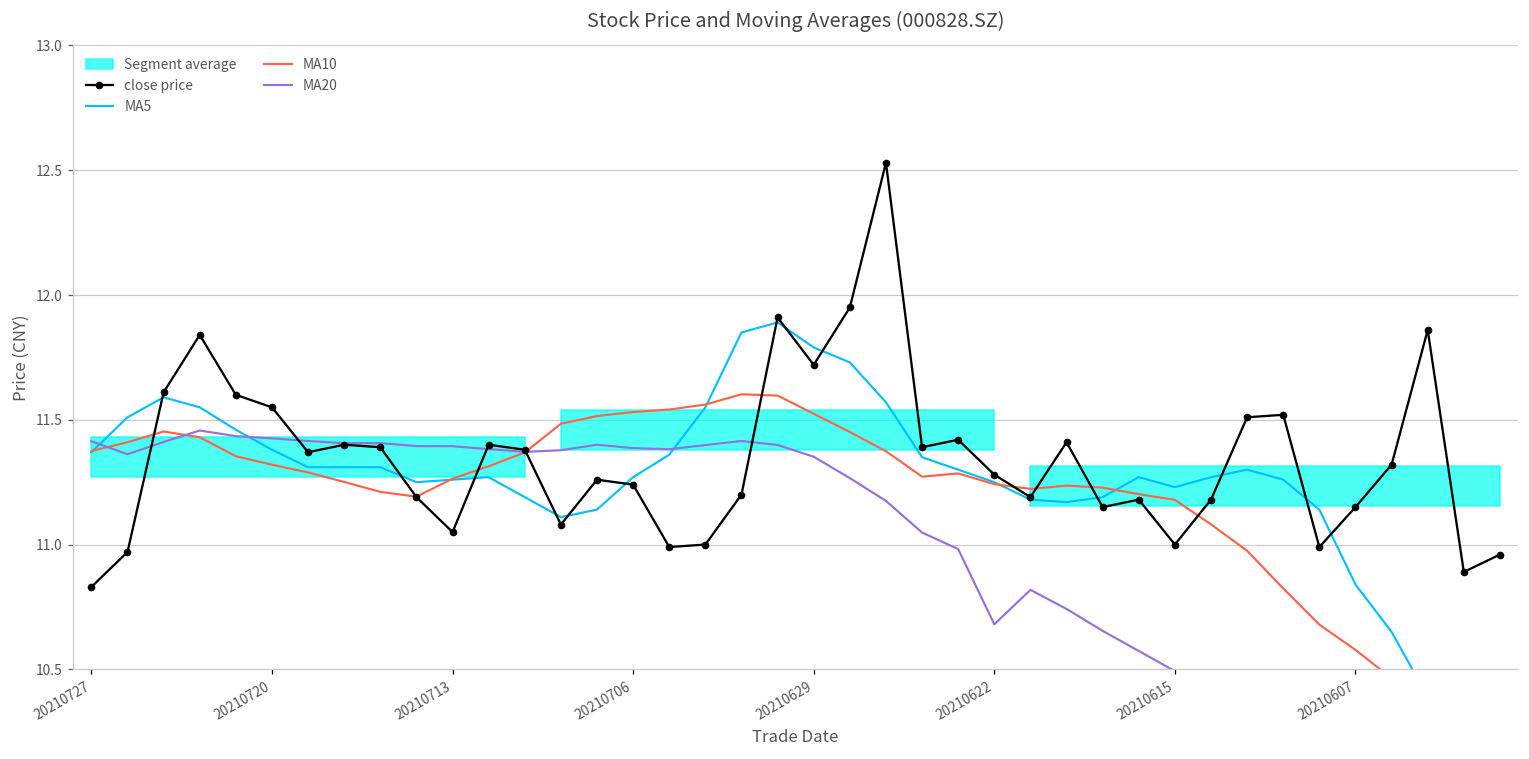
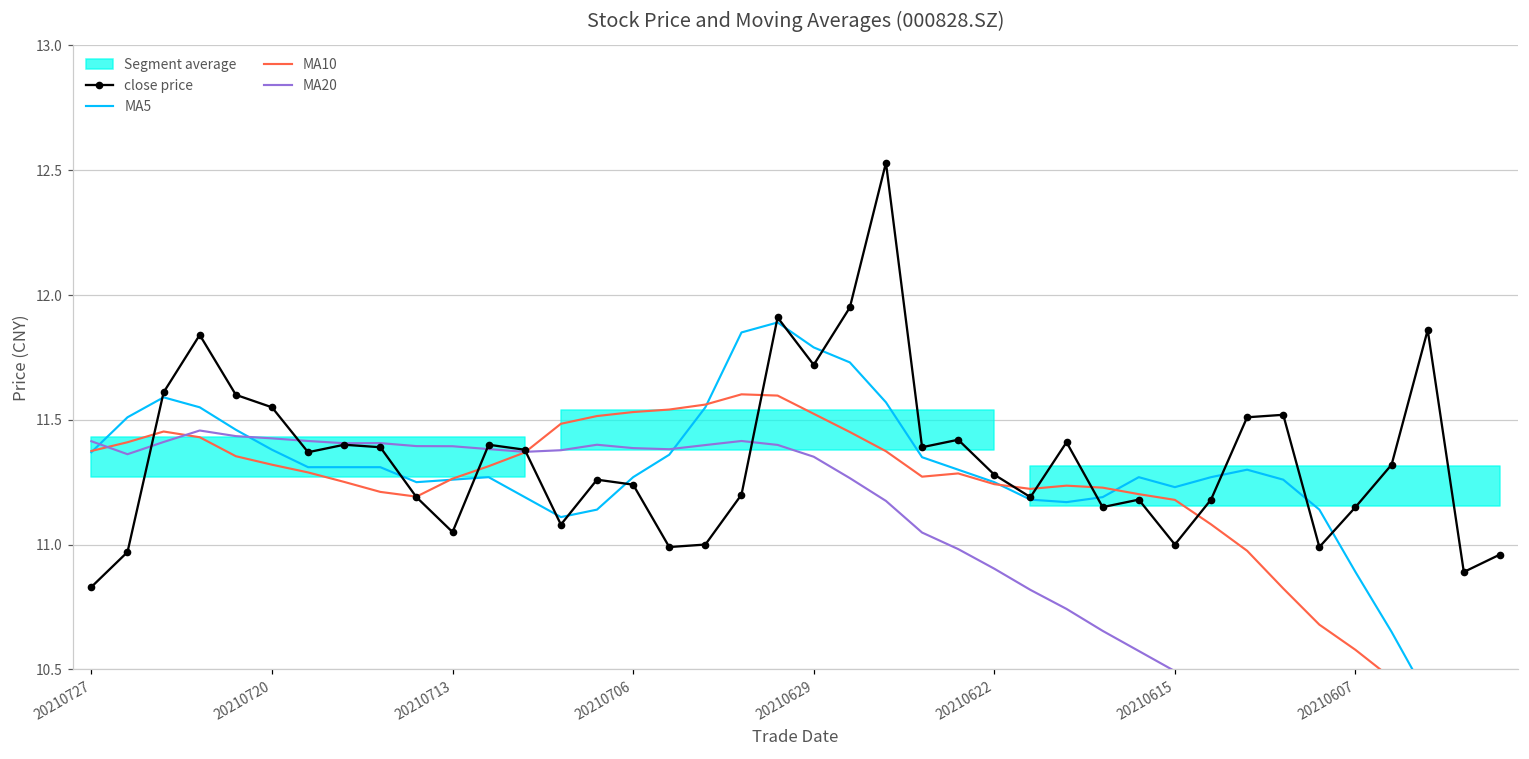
MA20, 20210622: 10.68 -> 10.90
MA5, 20210607: 10.84 -> 10.89
